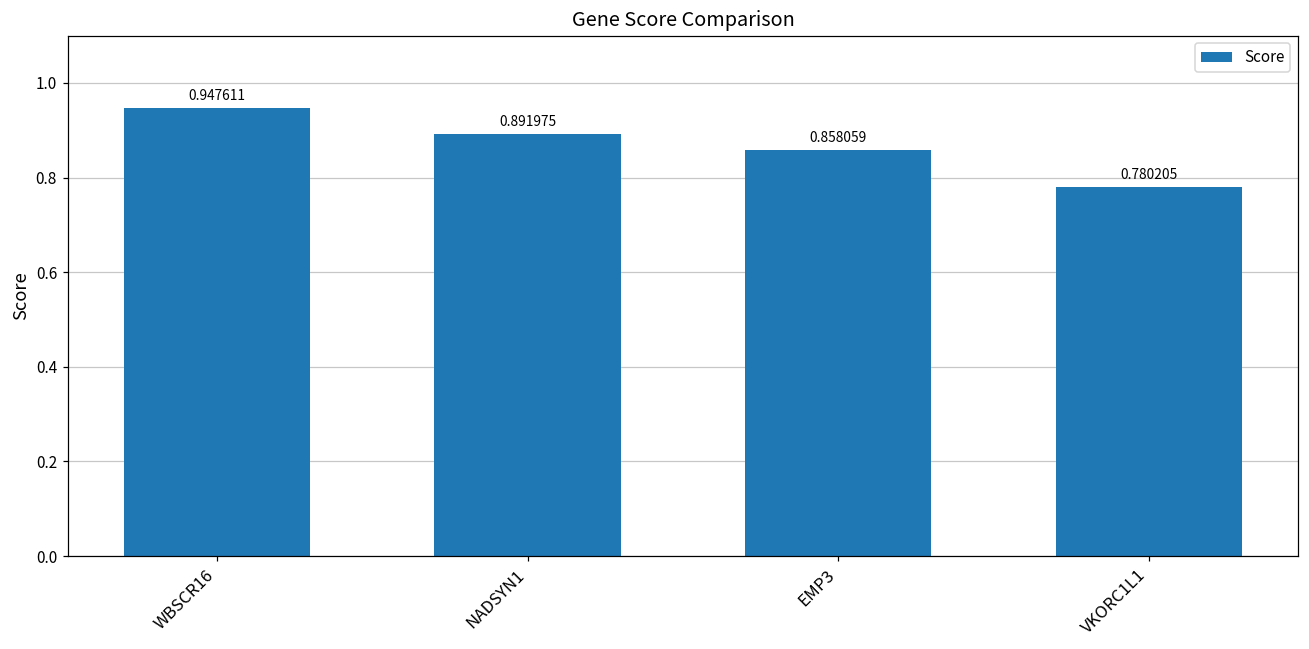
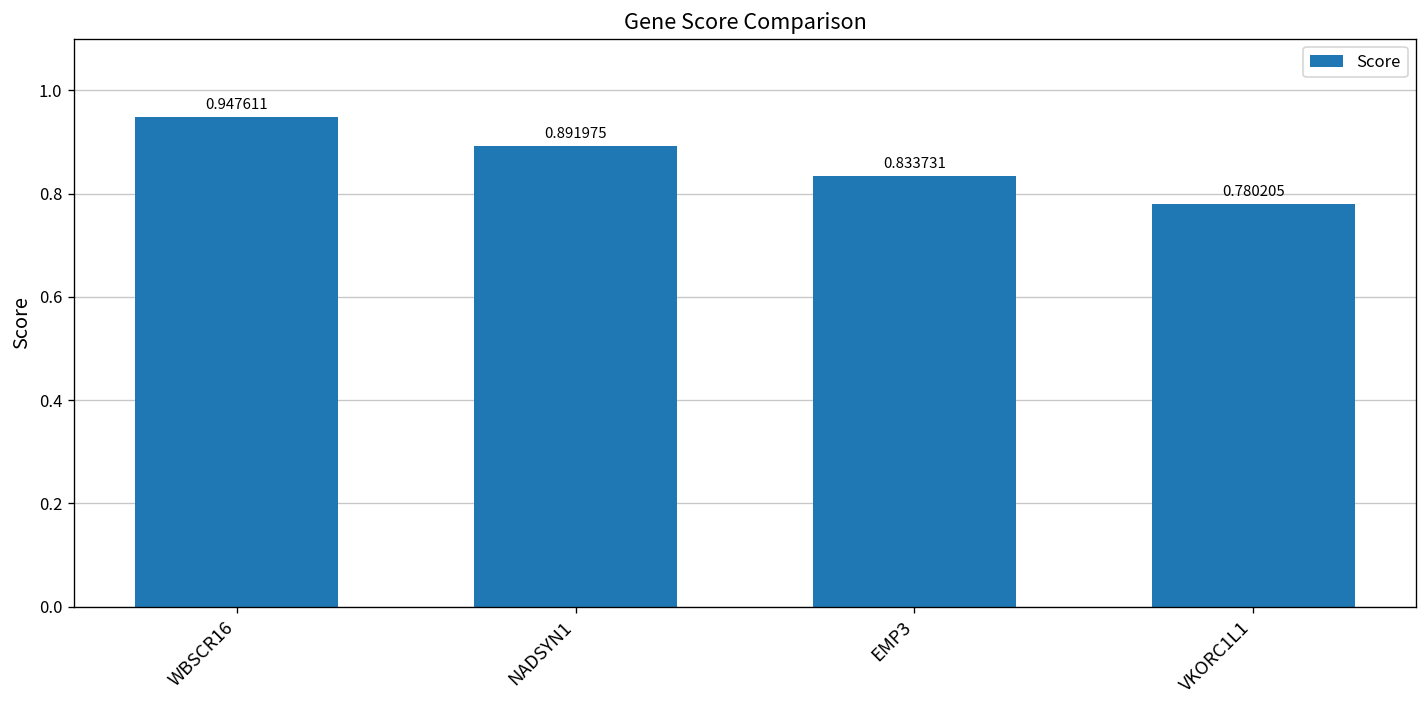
EMP3: 0.858059 -> 0.833731
